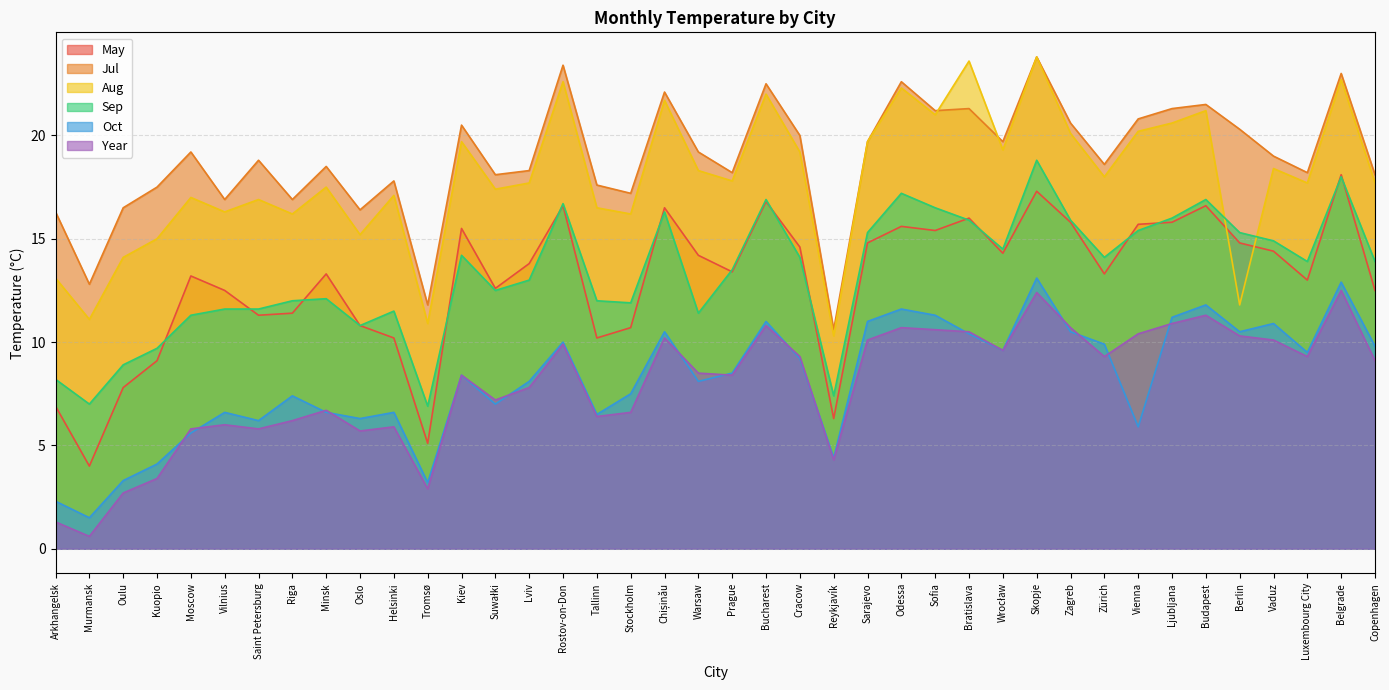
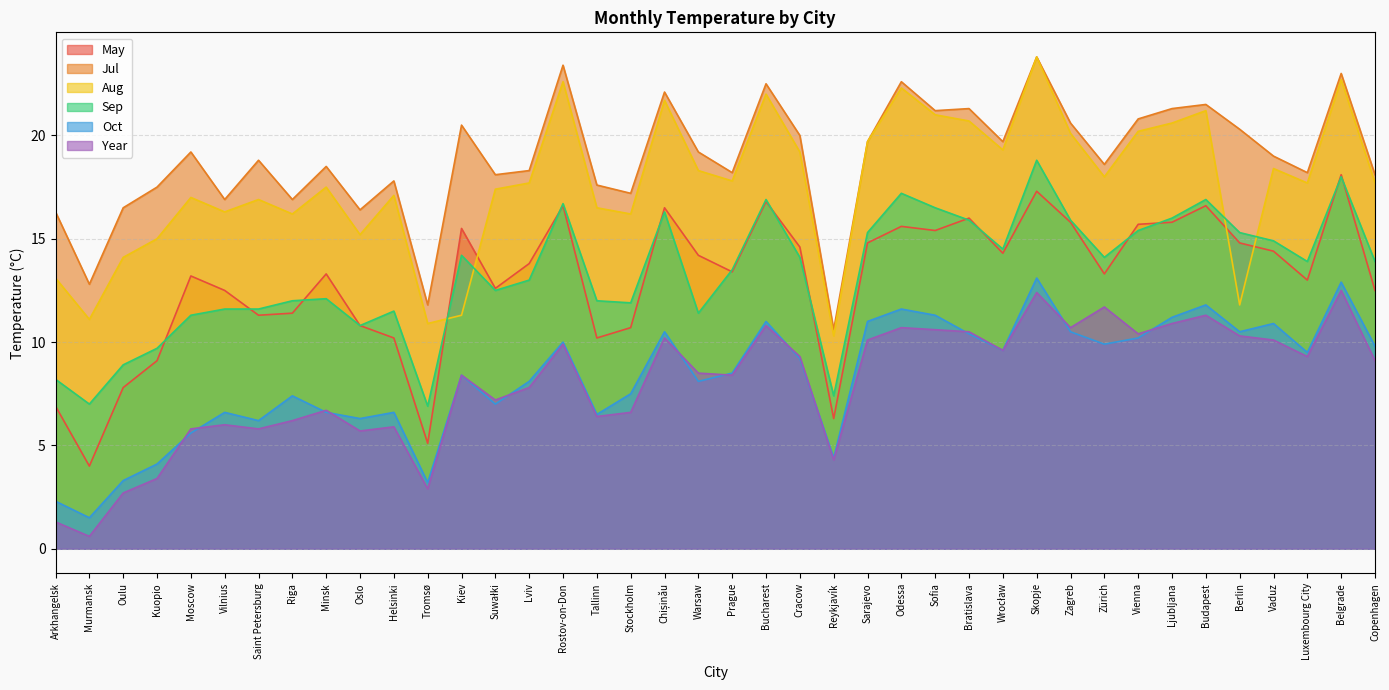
Aug, Kiev: 19.7 -> 11.3
Aug, Bratislava: 23.6 -> 20.7
Year, Zürich: 9.3 -> 11.7
Oct, Vienna: 5.9 -> 10.2
